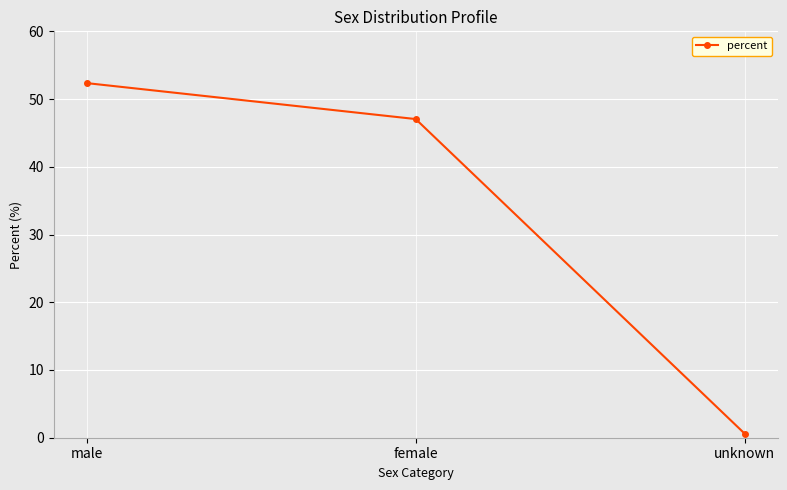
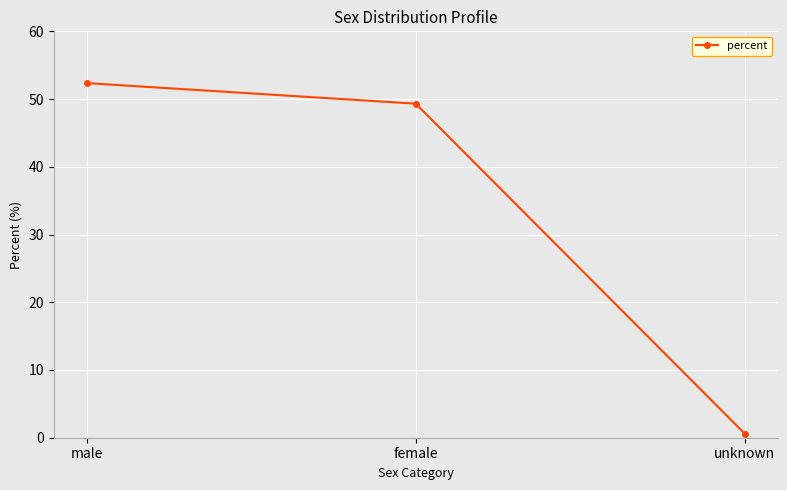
female: 47 -> 49
